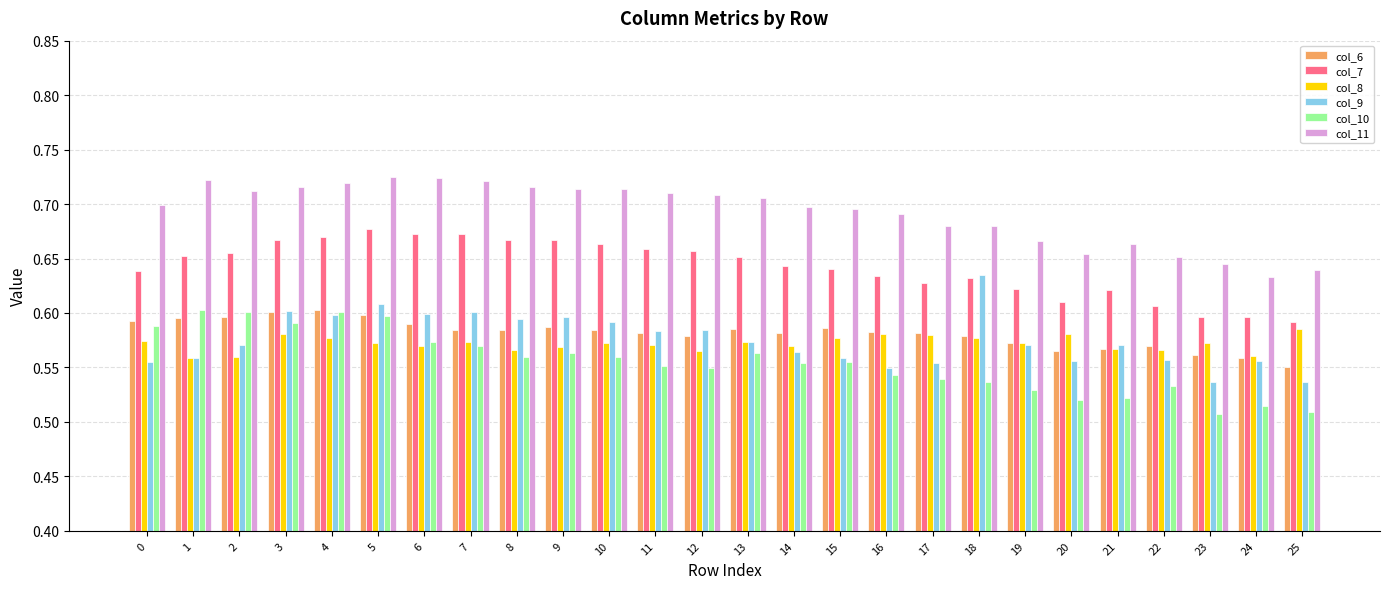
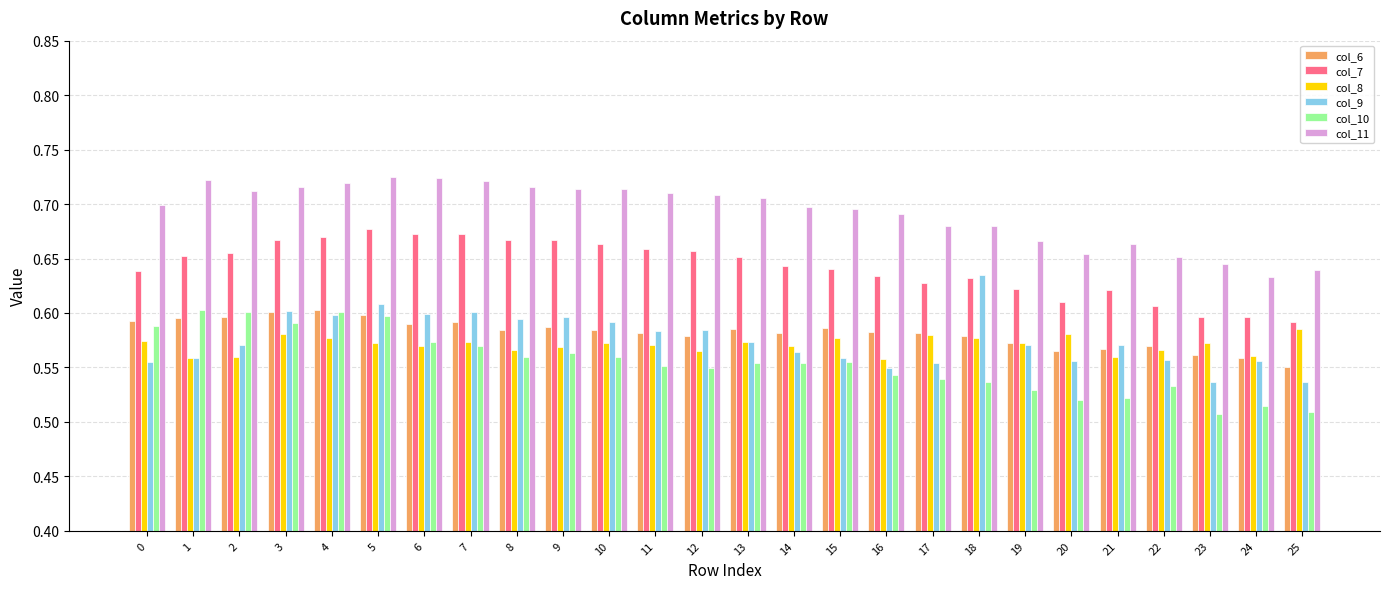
col_6, 7: 0.584 -> 0.592
col_10, 13: 0.563 -> 0.554
col_8, 16: 0.581 -> 0.558
col_8, 21: 0.567 -> 0.559
